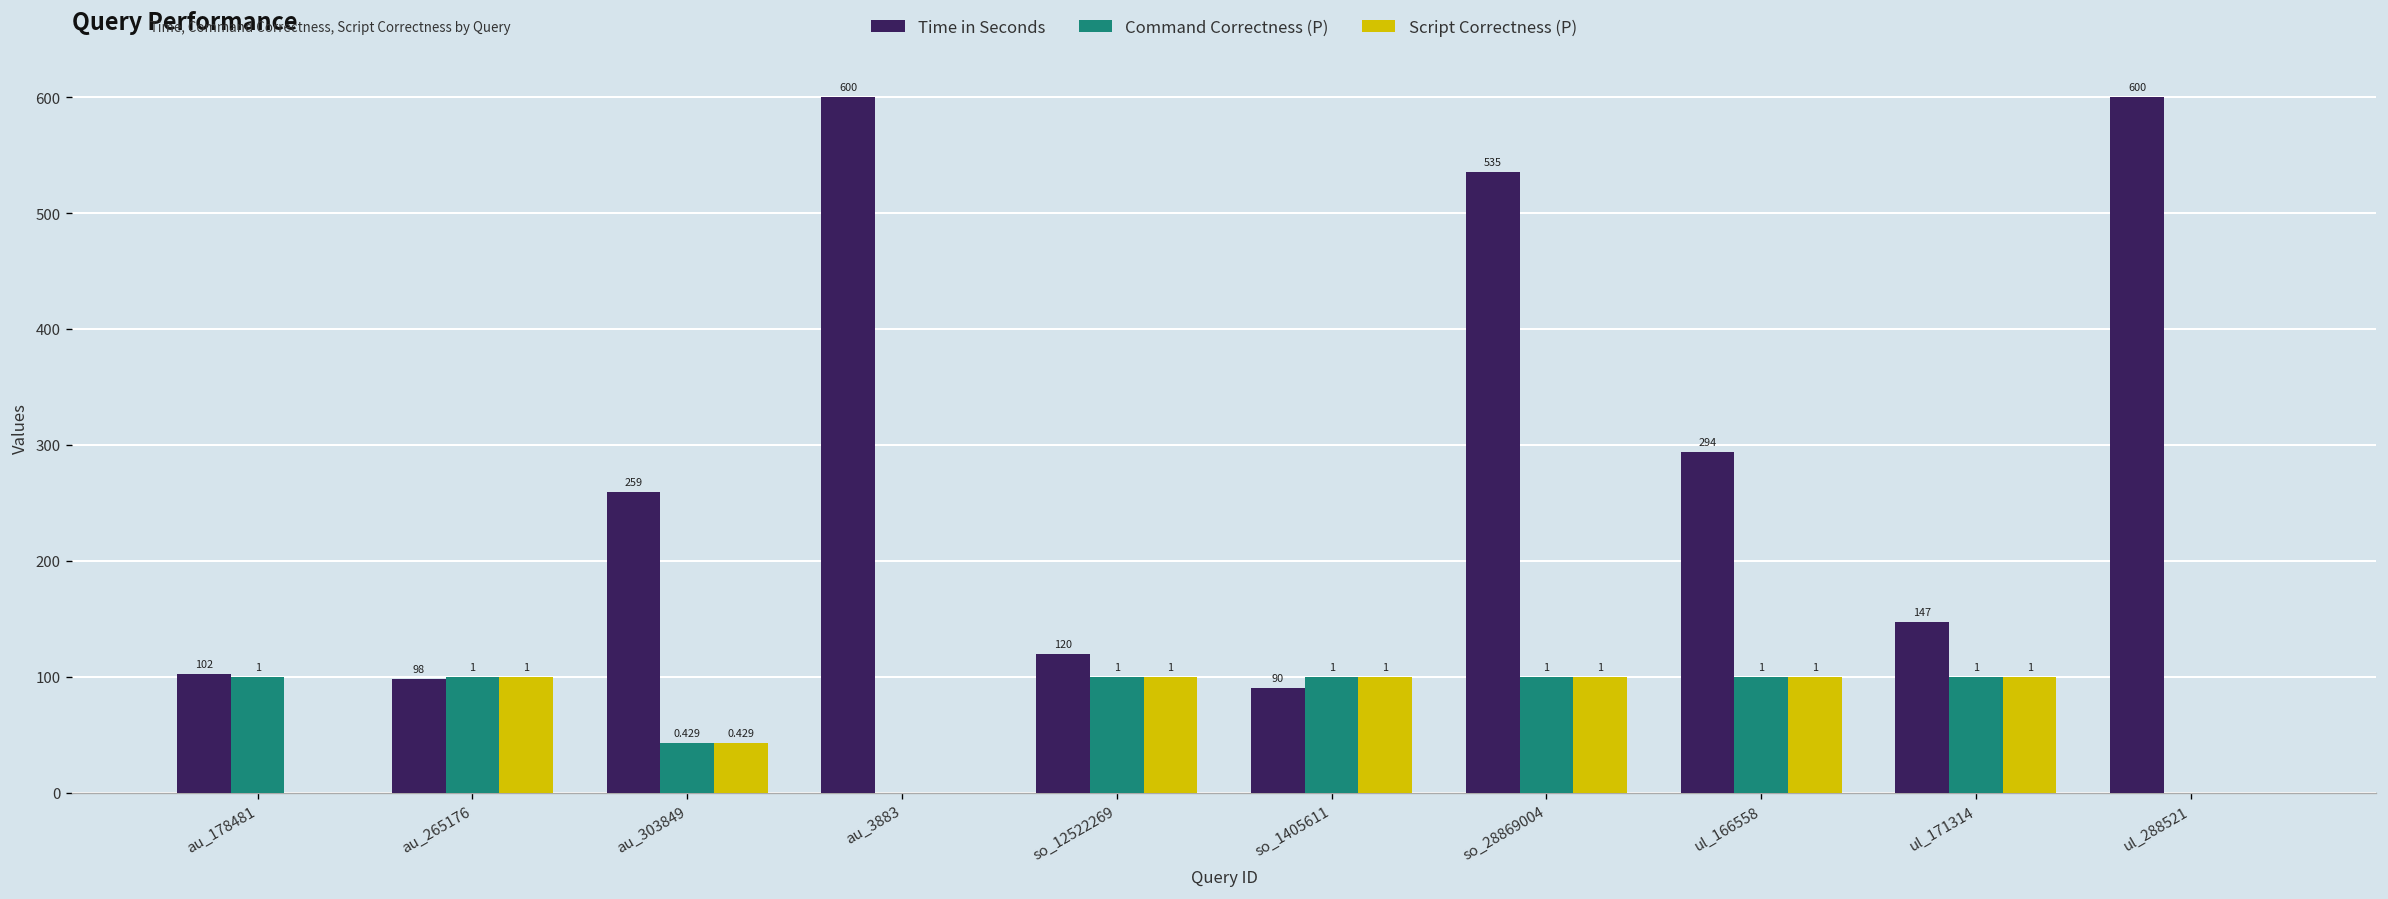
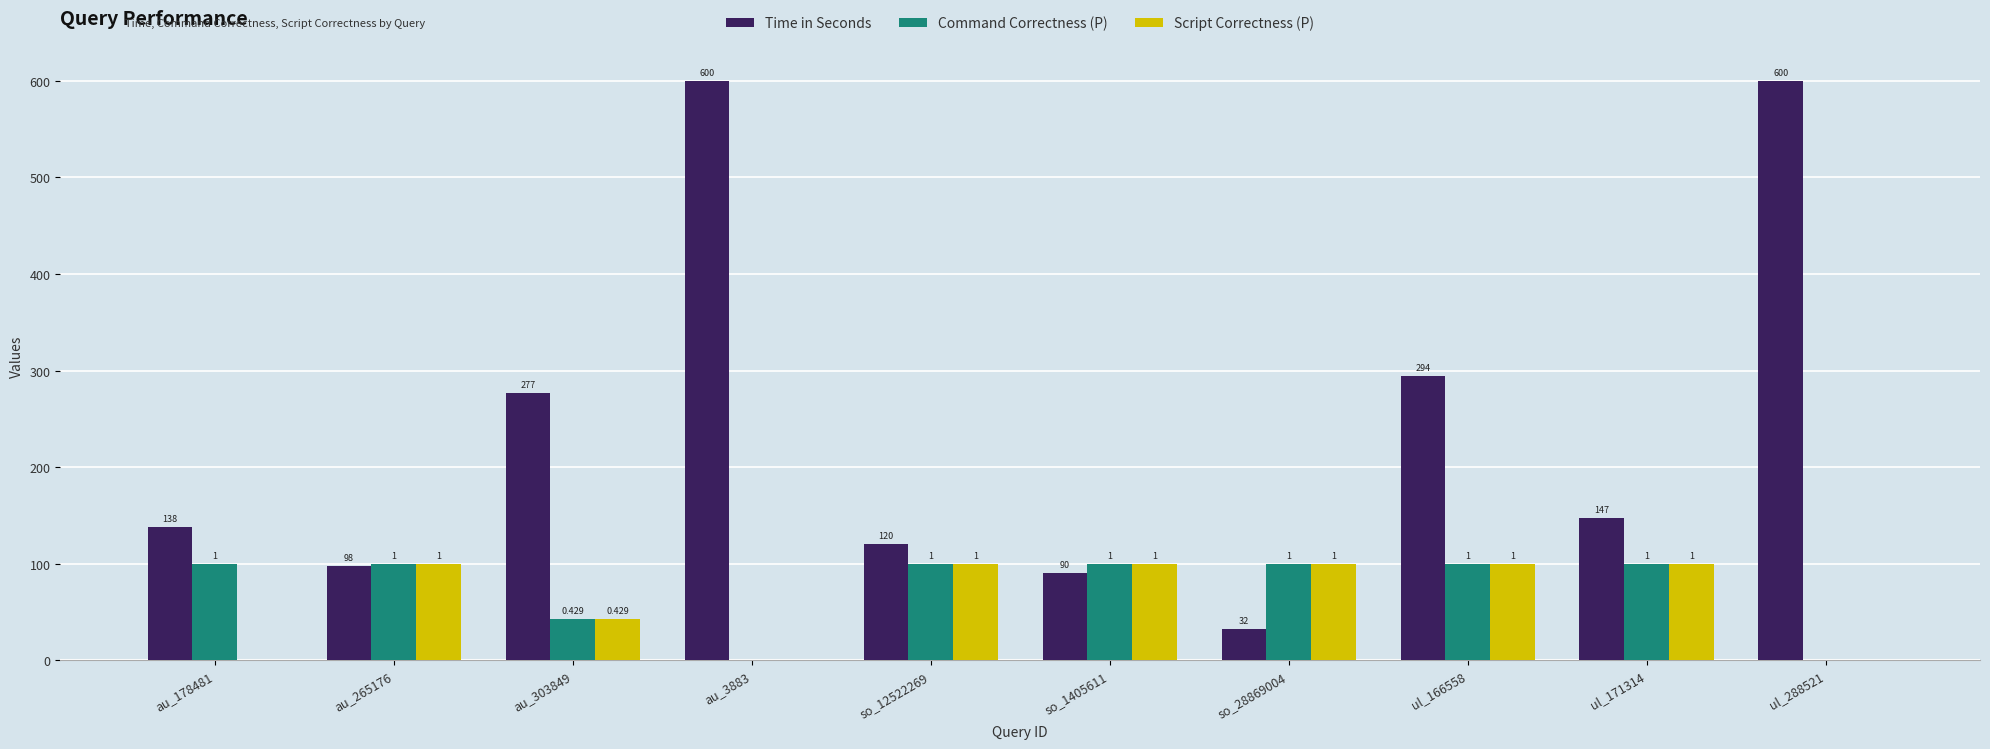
Time in Seconds, au_178481: 102 -> 138
Time in Seconds, au_303849: 259 -> 277
Time in Seconds, so_28869004: 535 -> 32
